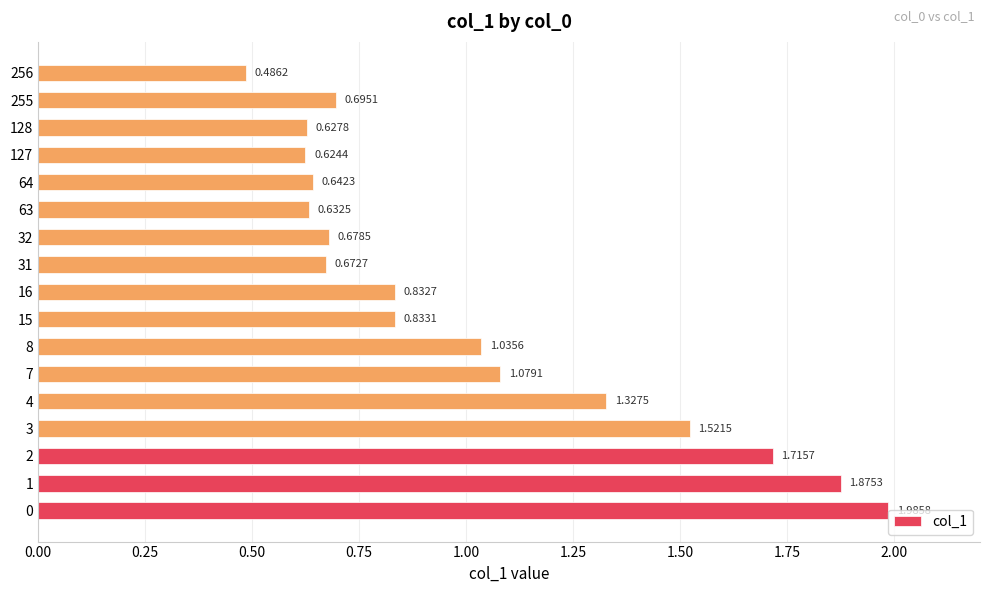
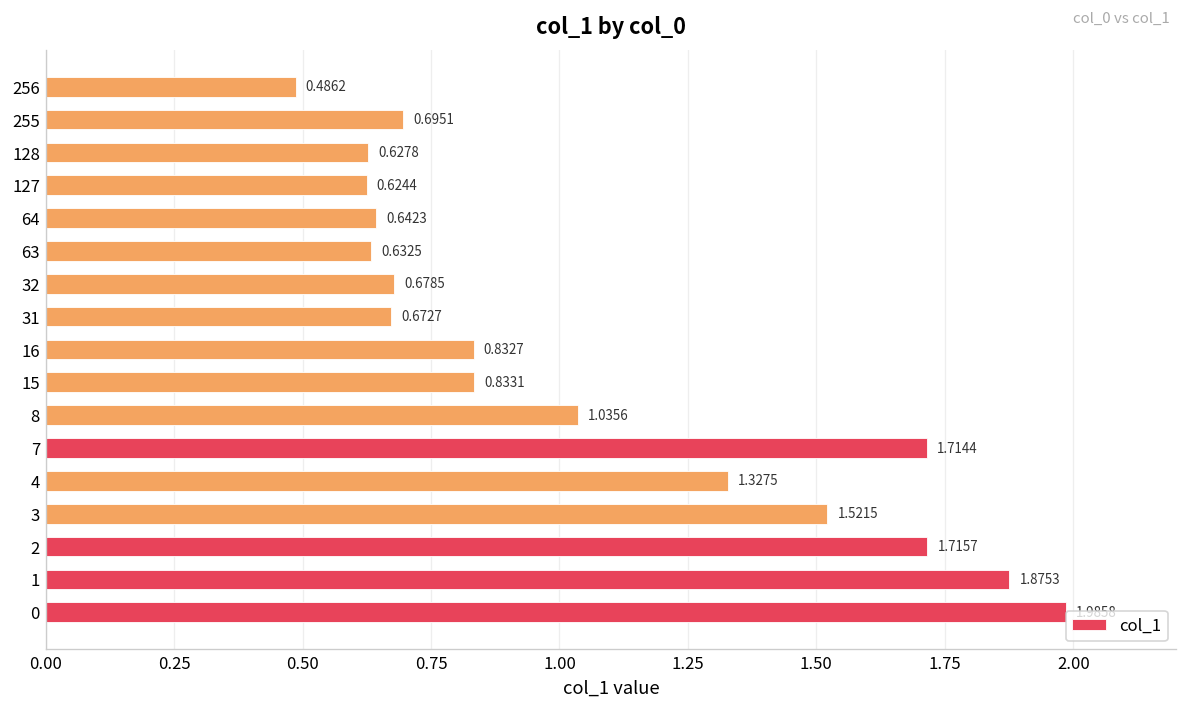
7: 1.0791 -> 1.7144
